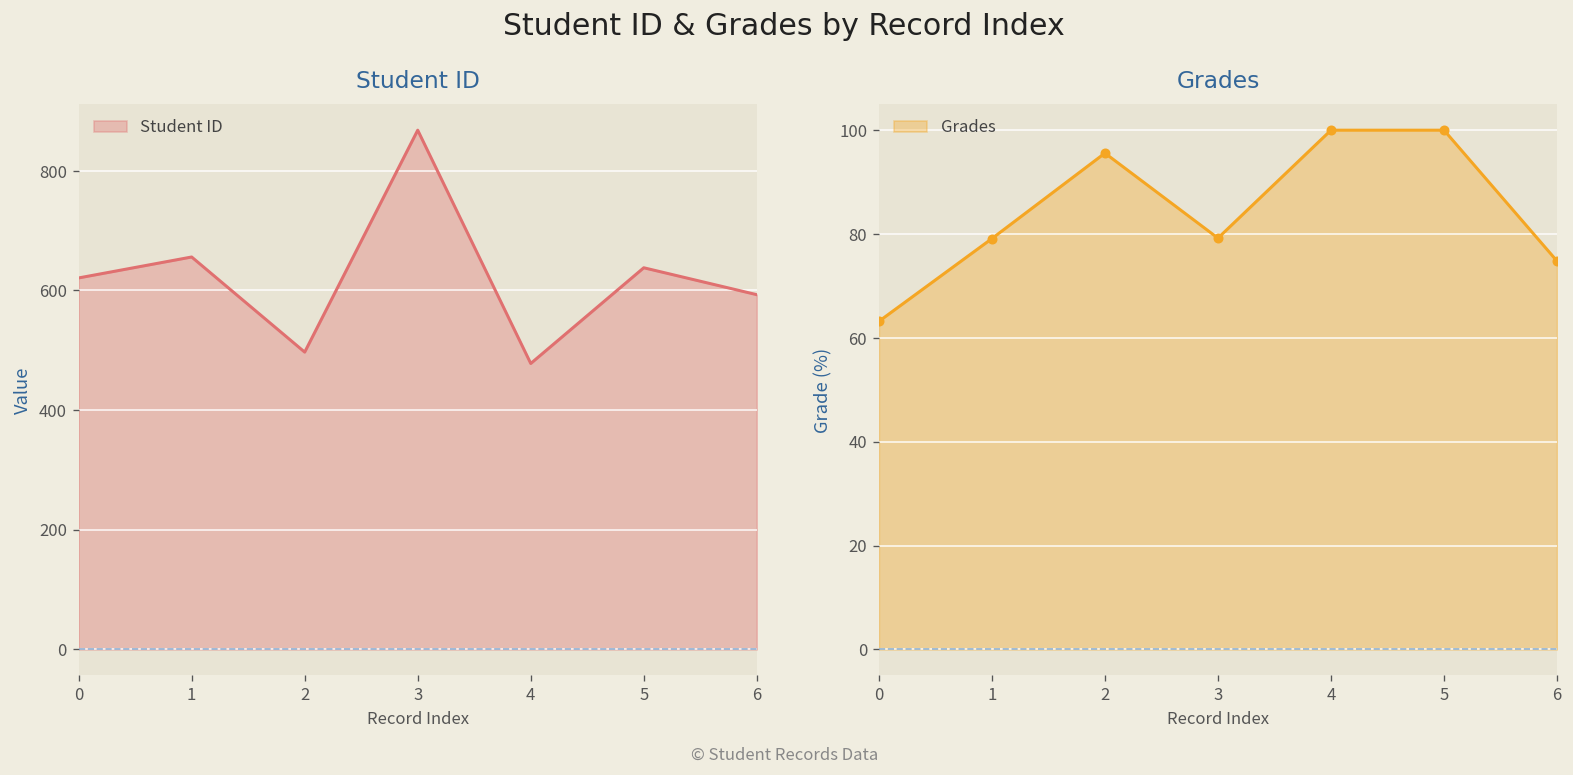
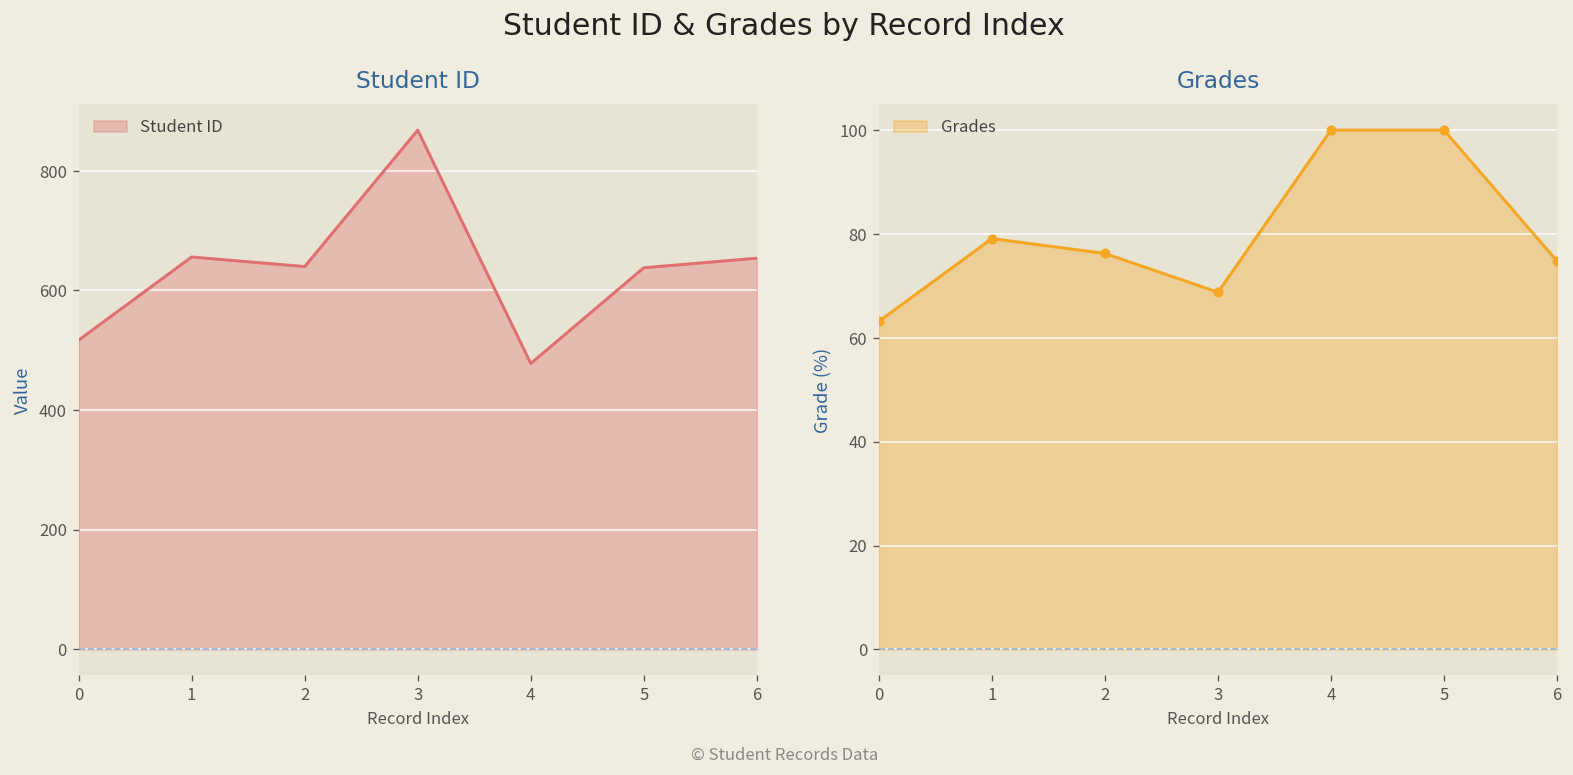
Student ID, 0: 620 -> 520
Student ID, 2: 500 -> 640
Student ID, 6: 590 -> 650
Grades, 2: 96 -> 76
Grades, 3: 79 -> 69
